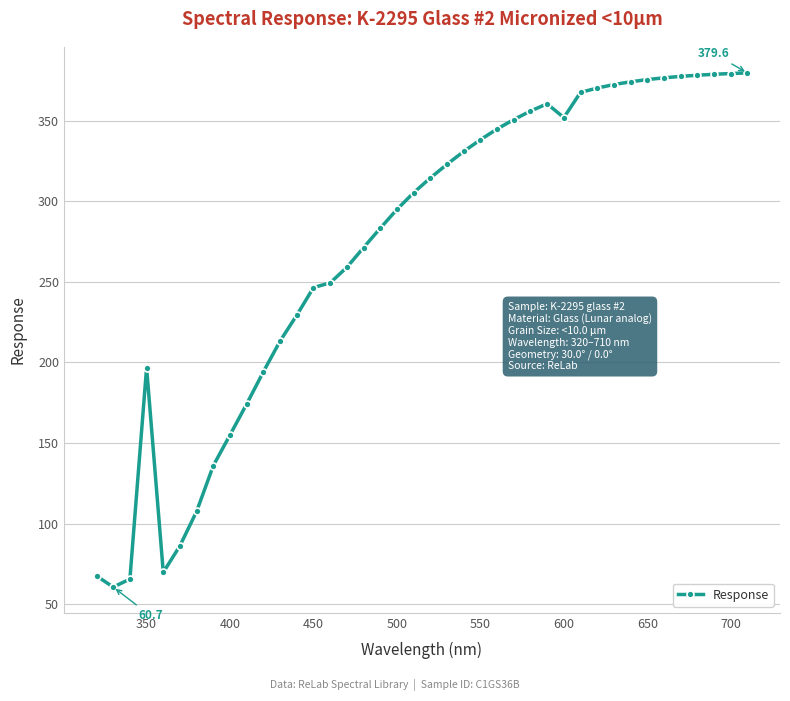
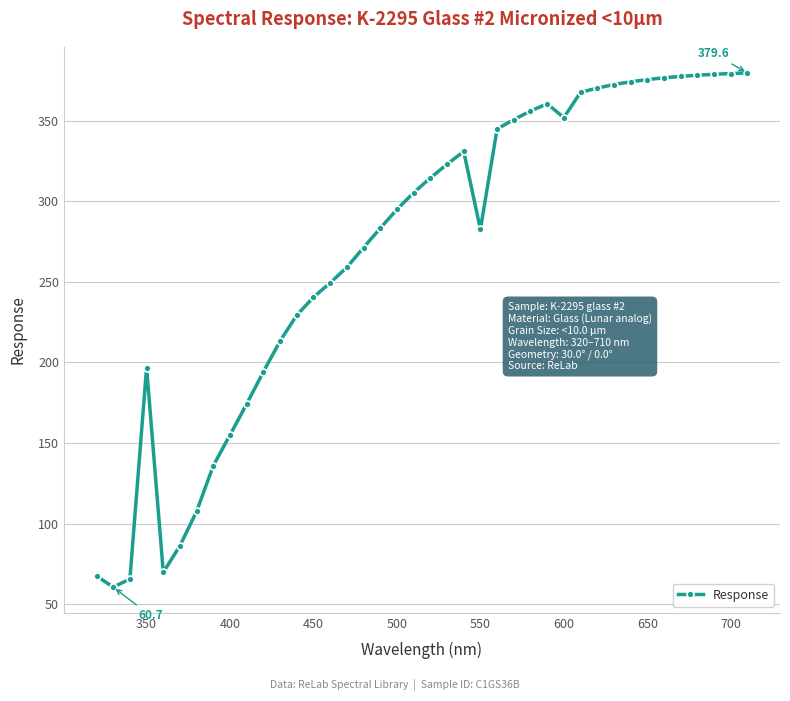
450: 246 -> 241
550: 338 -> 283
